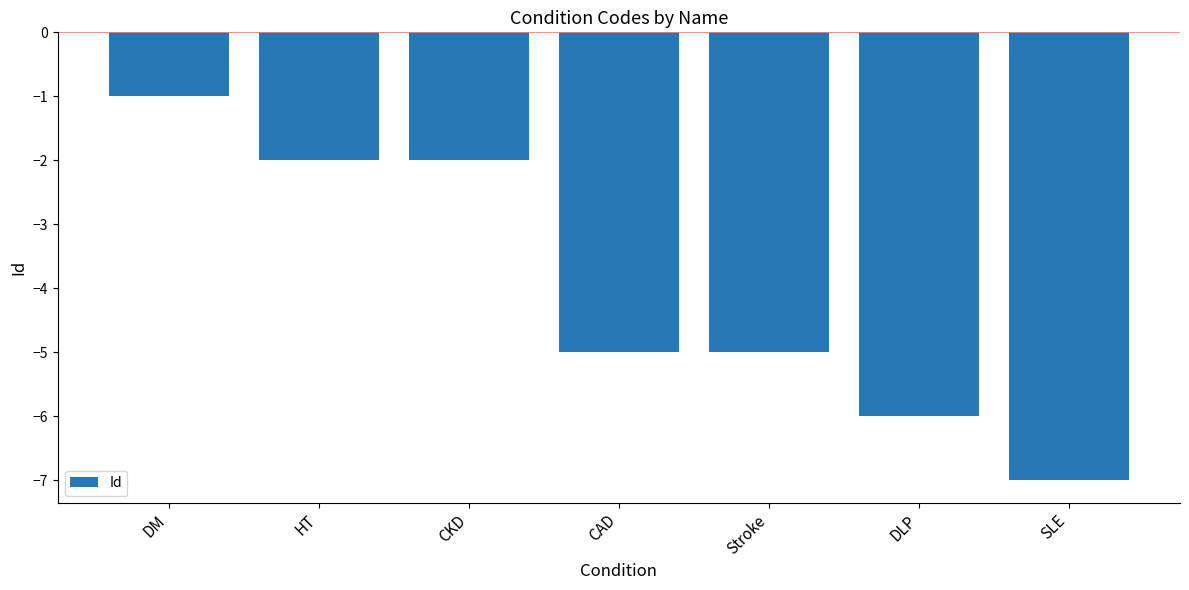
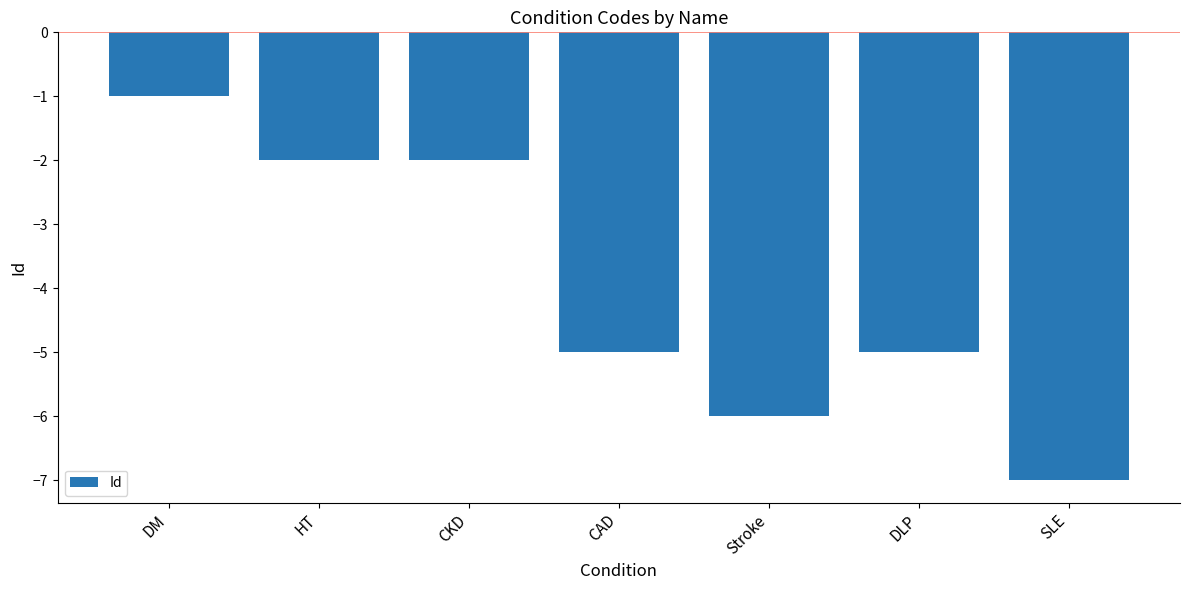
Stroke: -5 -> -6
DLP: -6 -> -5
